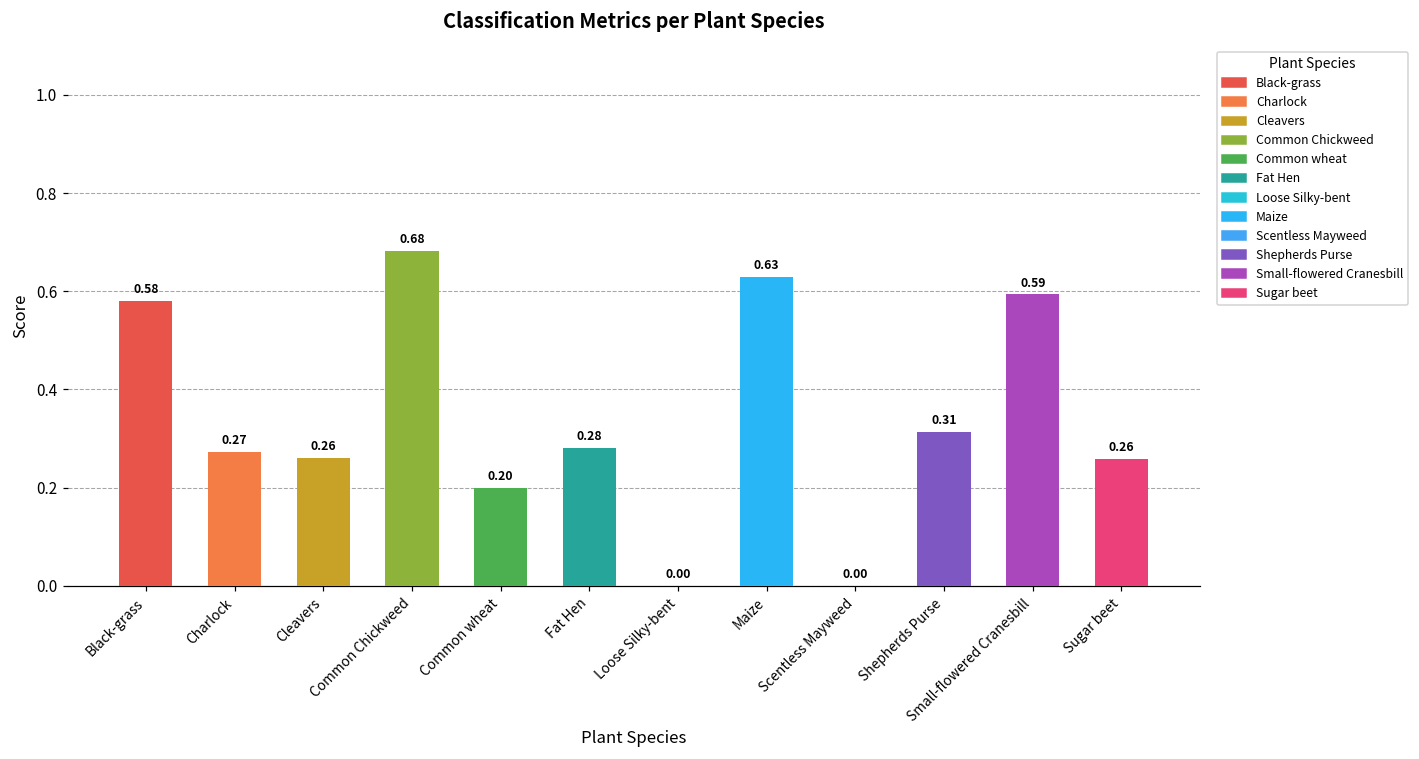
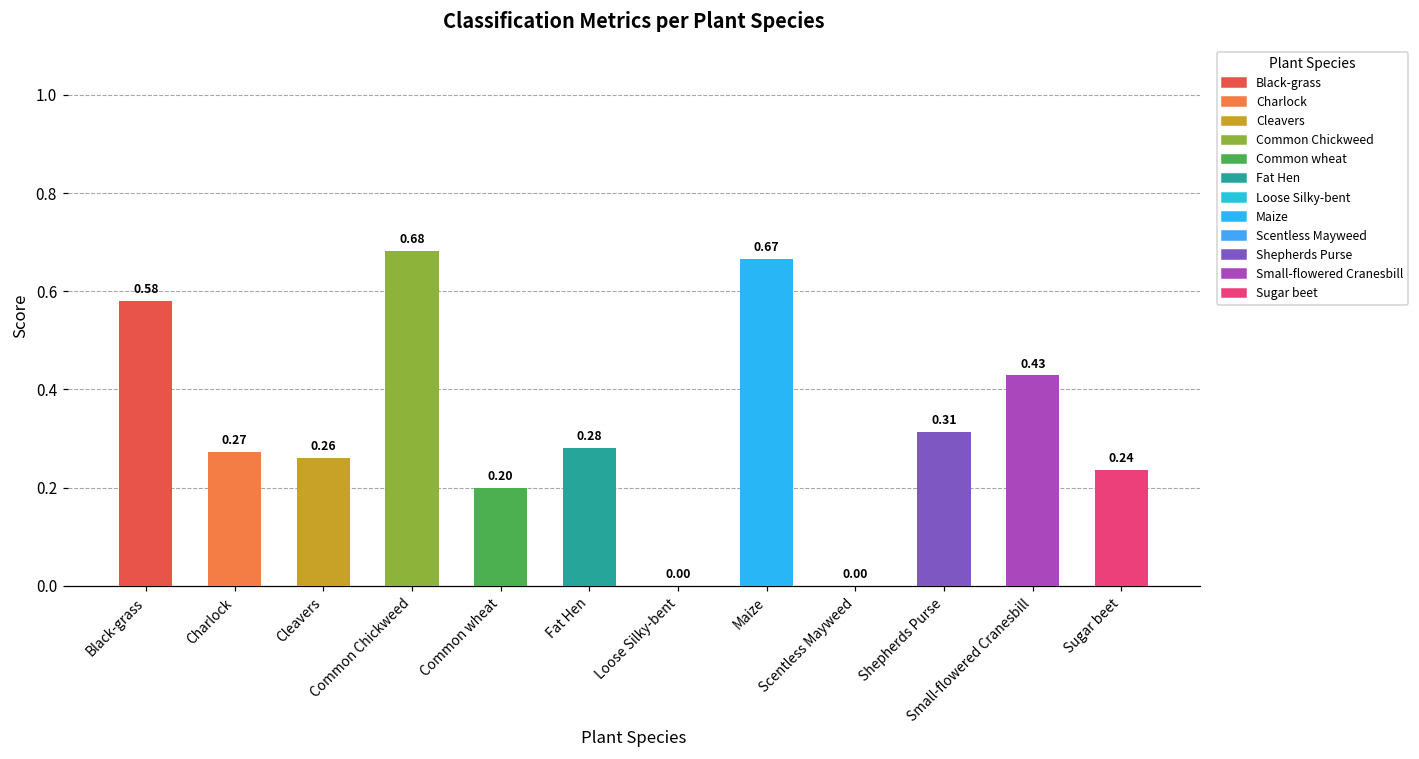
Maize: 0.63 -> 0.67
Small-flowered Cranesbill: 0.59 -> 0.43
Sugar beet: 0.26 -> 0.24
